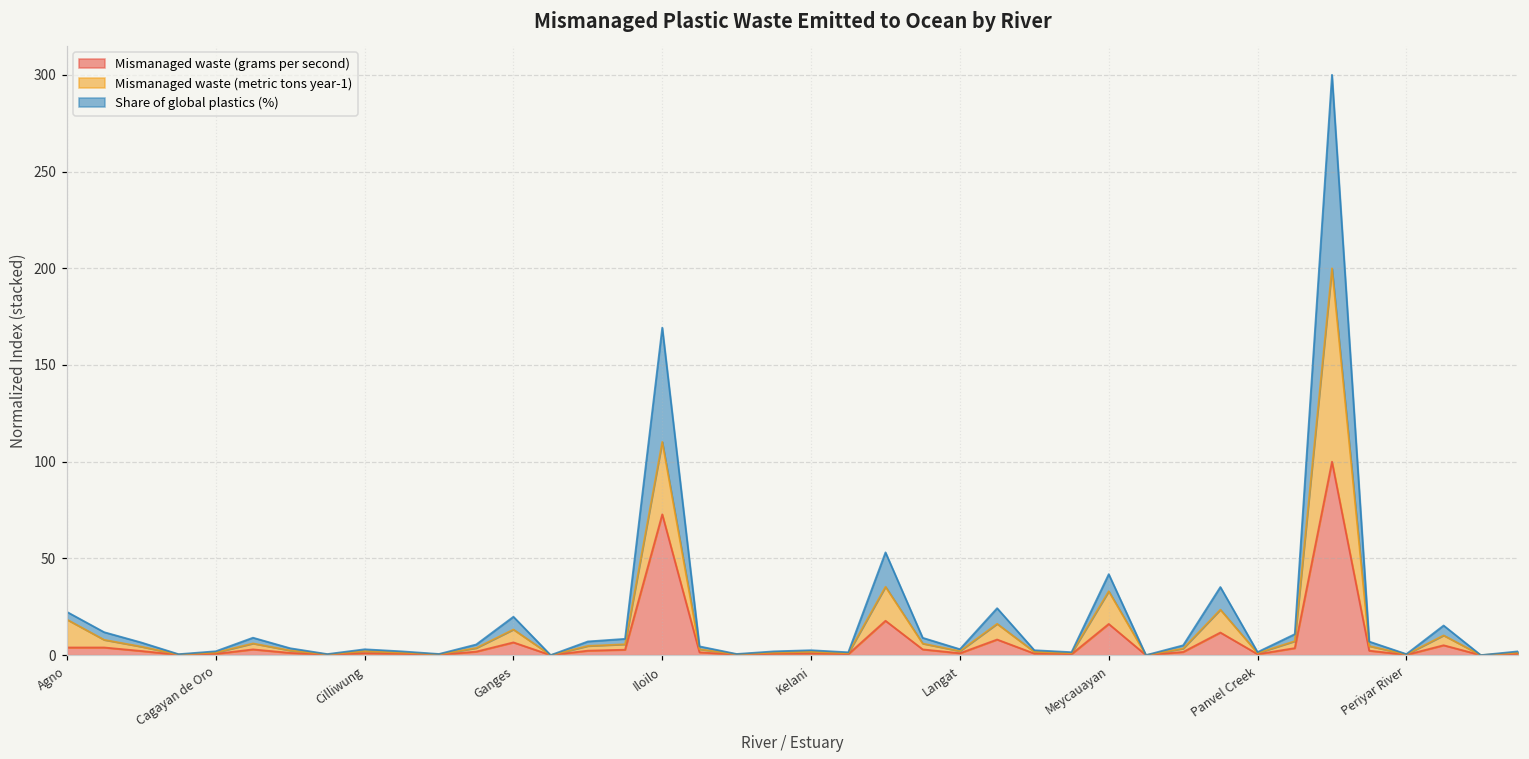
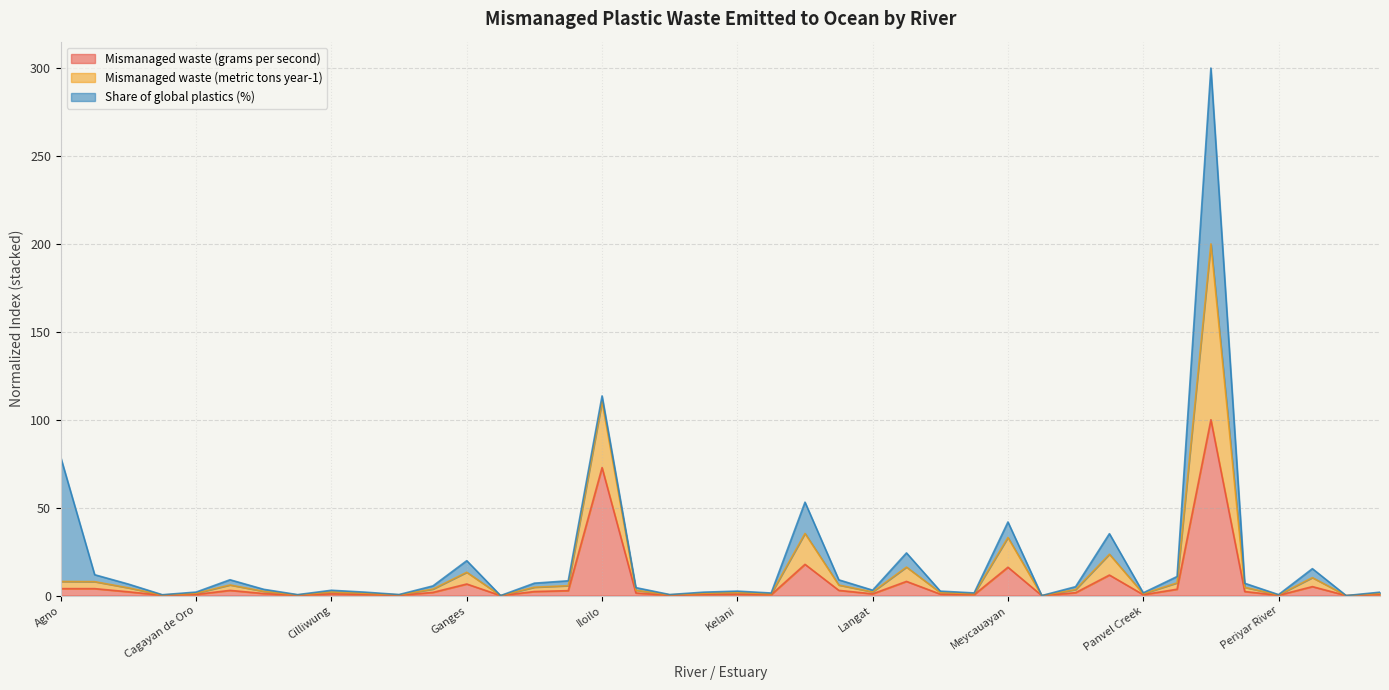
Mismanaged waste (metric tons year-1), Agno: 14 -> 4
Share of global plastics (%), Agno: 4 -> 70
Share of global plastics (%), Iloilo: 59 -> 3
